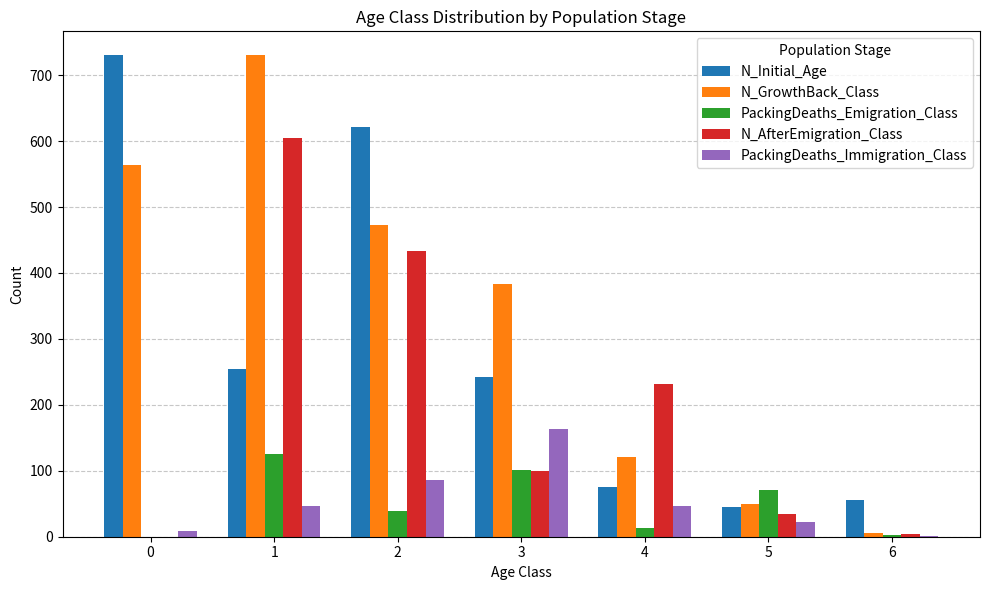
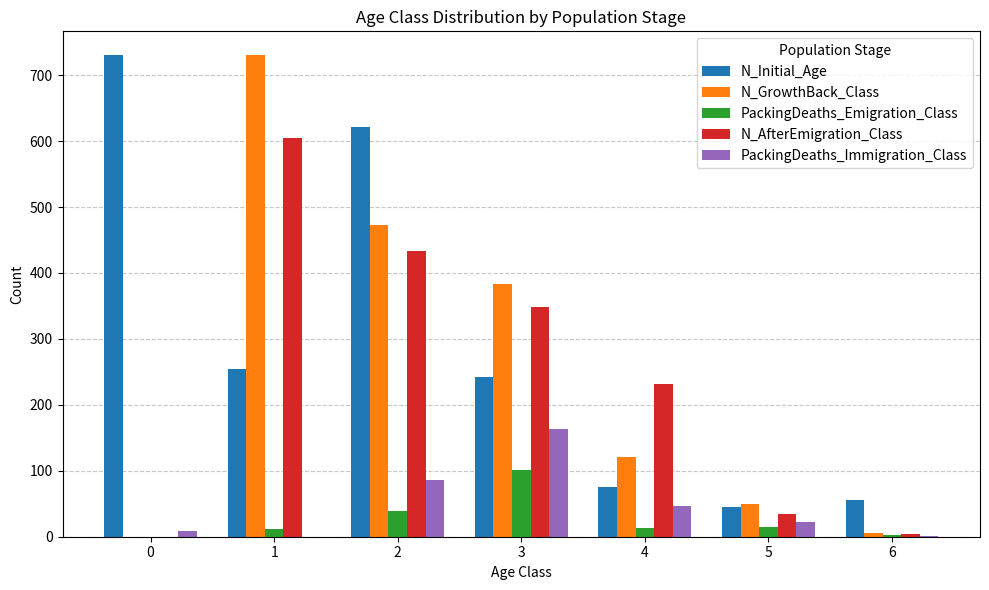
N_GrowthBack_Class, 0: 560 -> 0
PackingDeaths_Emigration_Class, 1: 130 -> 10
PackingDeaths_Immigration_Class, 1: 50 -> 0
N_AfterEmigration_Class, 3: 100 -> 350
PackingDeaths_Emigration_Class, 5: 70 -> 20
